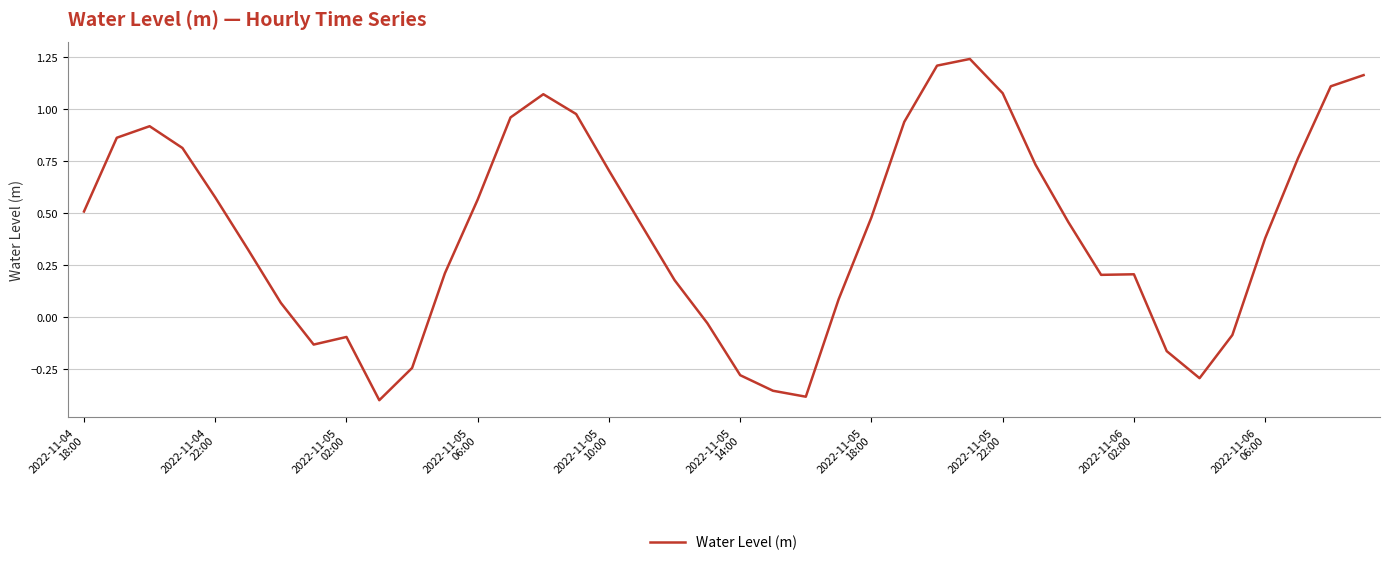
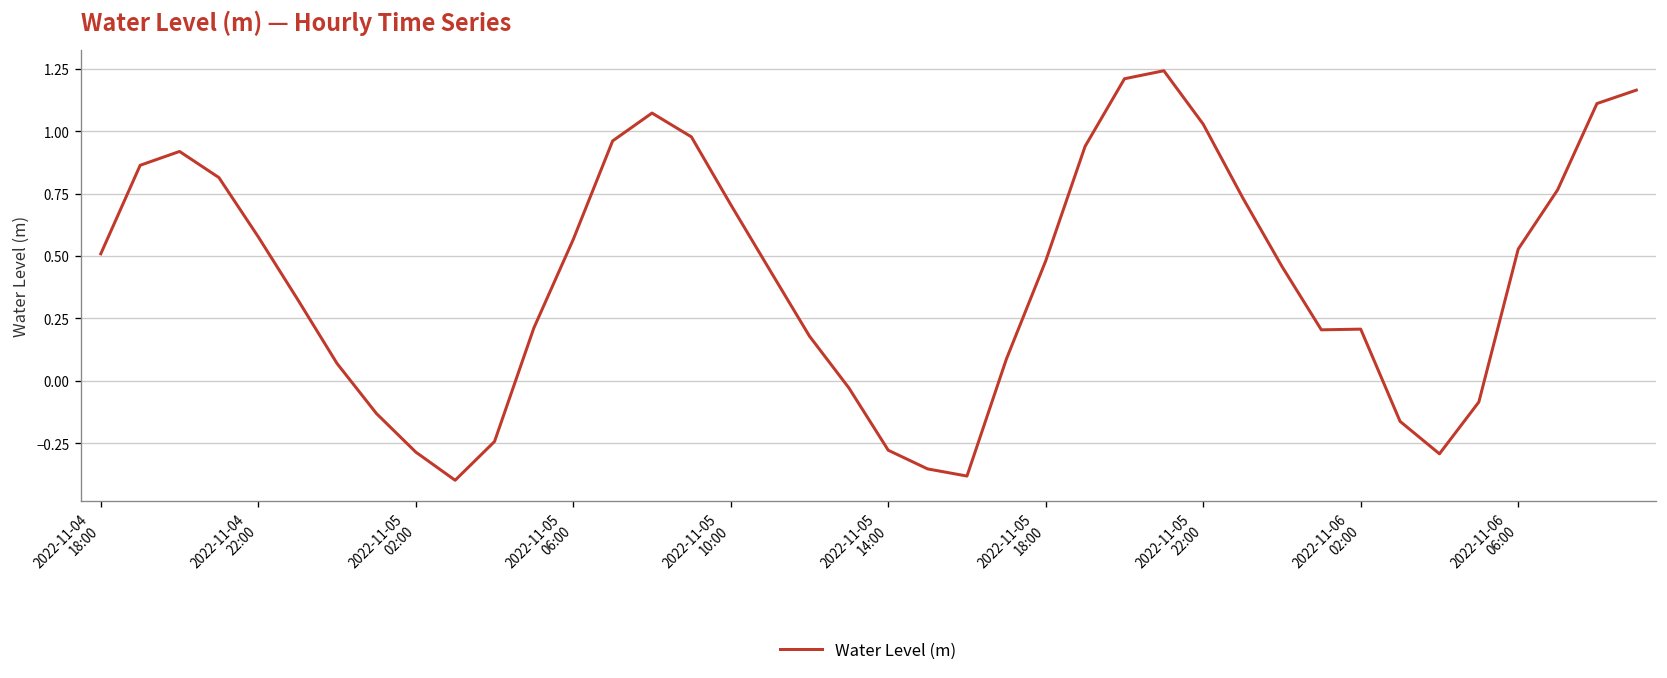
2022-11-05 02:00: -0.09 -> -0.29
2022-11-05 22:00: 1.08 -> 1.03
2022-11-06 06:00: 0.38 -> 0.53
